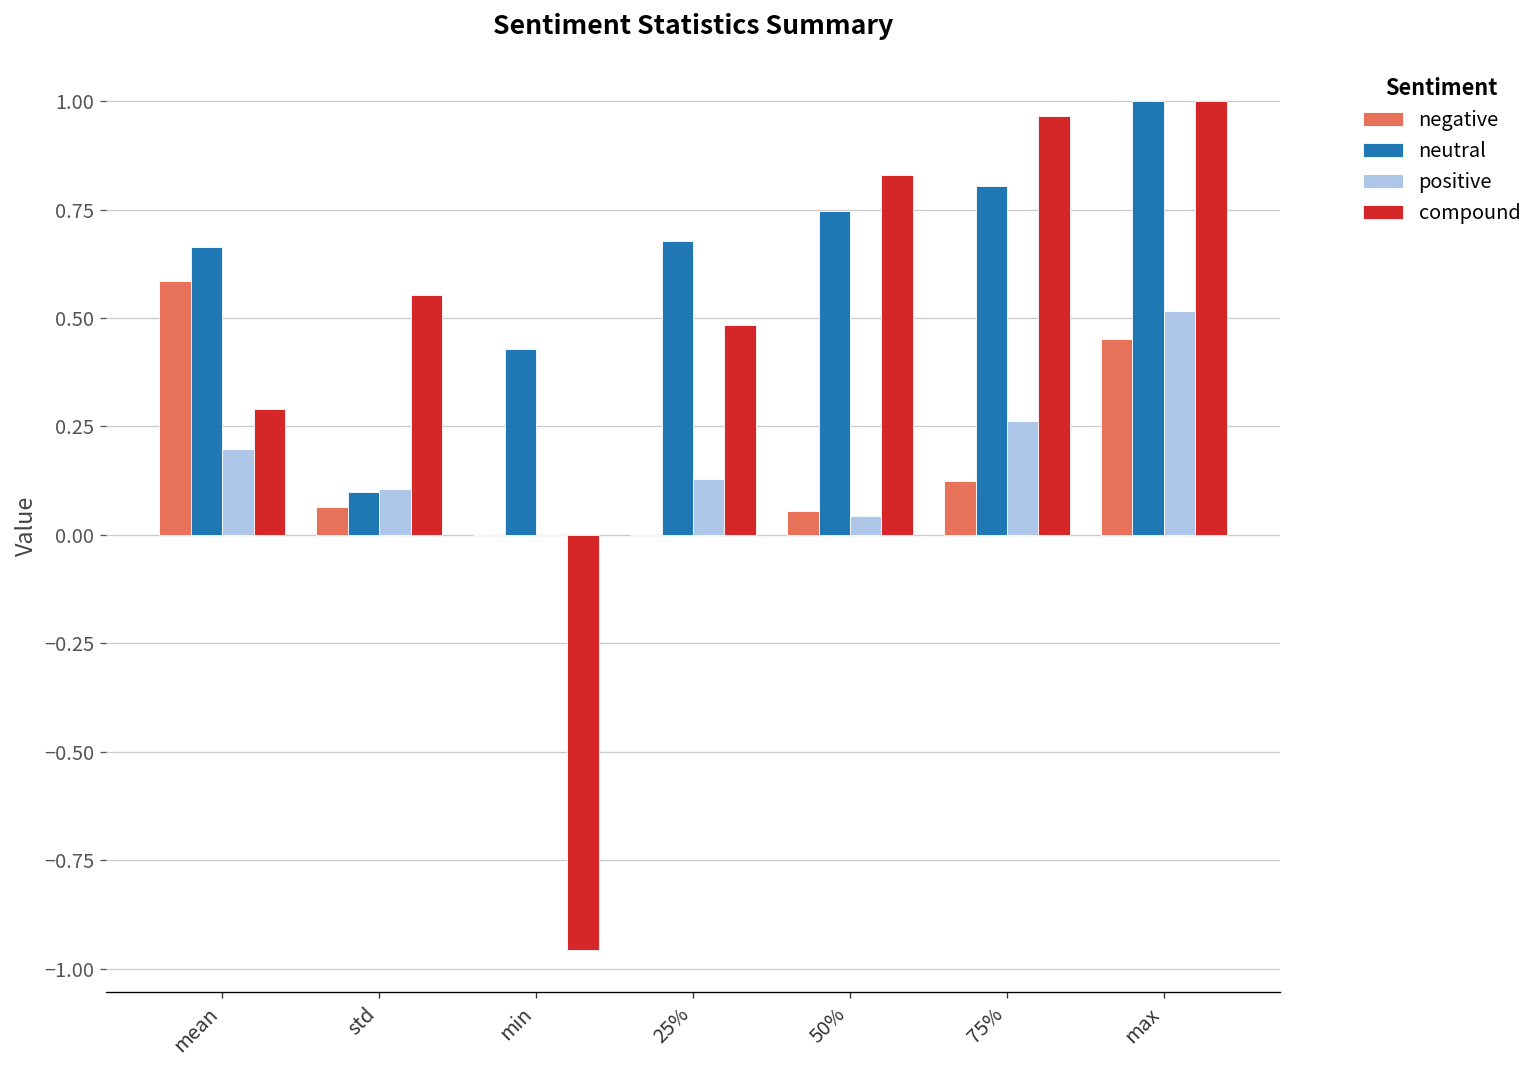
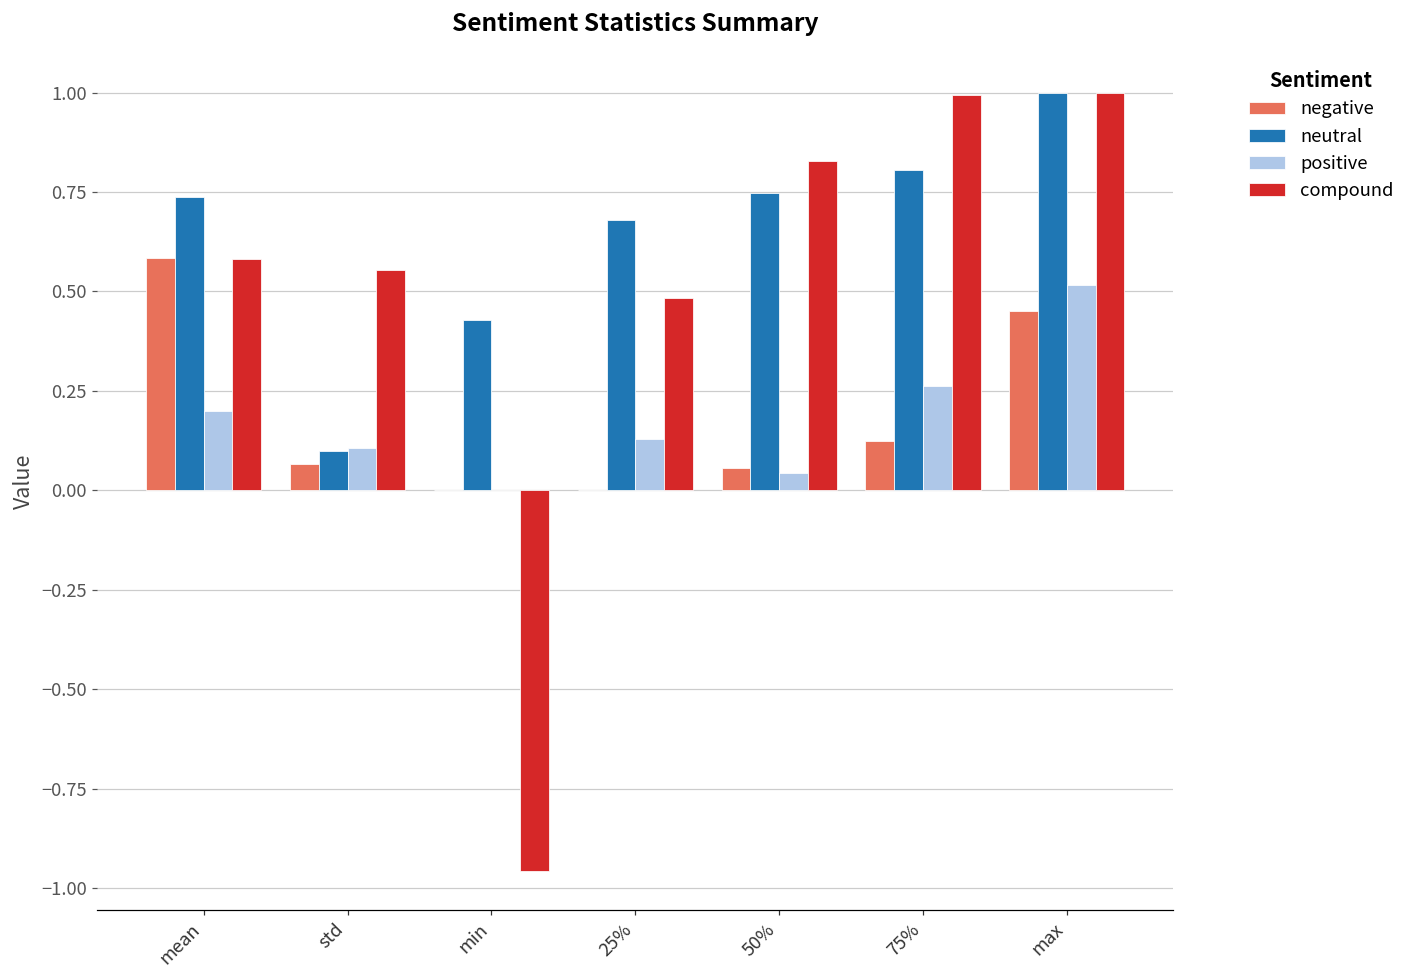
neutral, mean: 0.66 -> 0.74
compound, mean: 0.29 -> 0.58
compound, 75%: 0.96 -> 0.99
